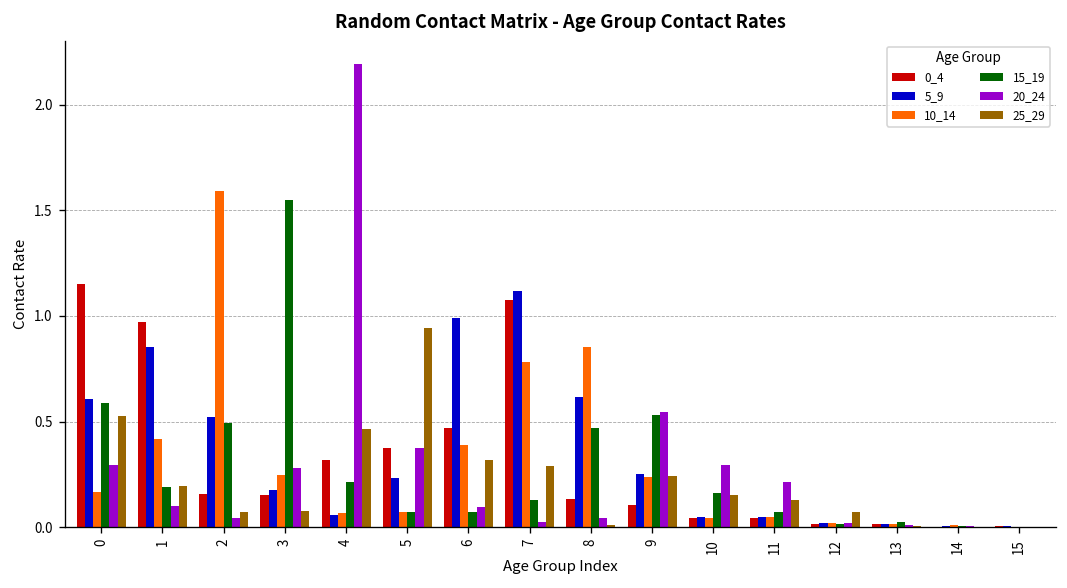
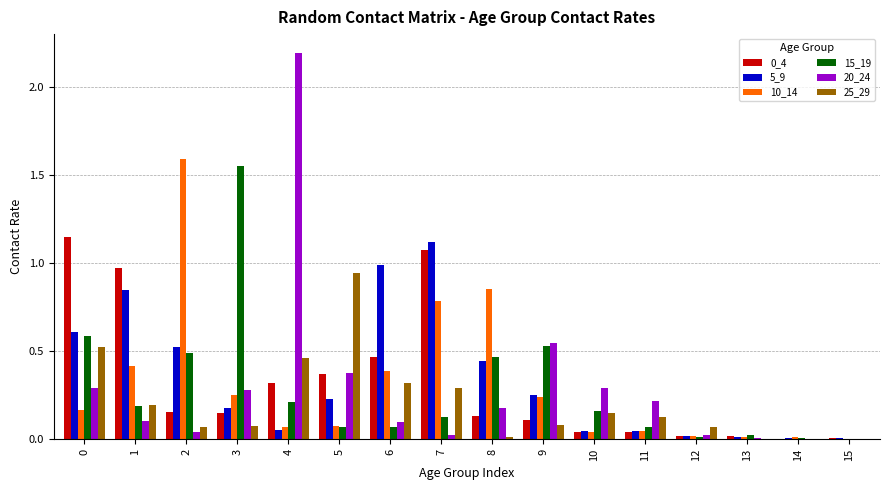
5_9, 8: 0.62 -> 0.44
20_24, 8: 0.04 -> 0.18
25_29, 9: 0.24 -> 0.08
